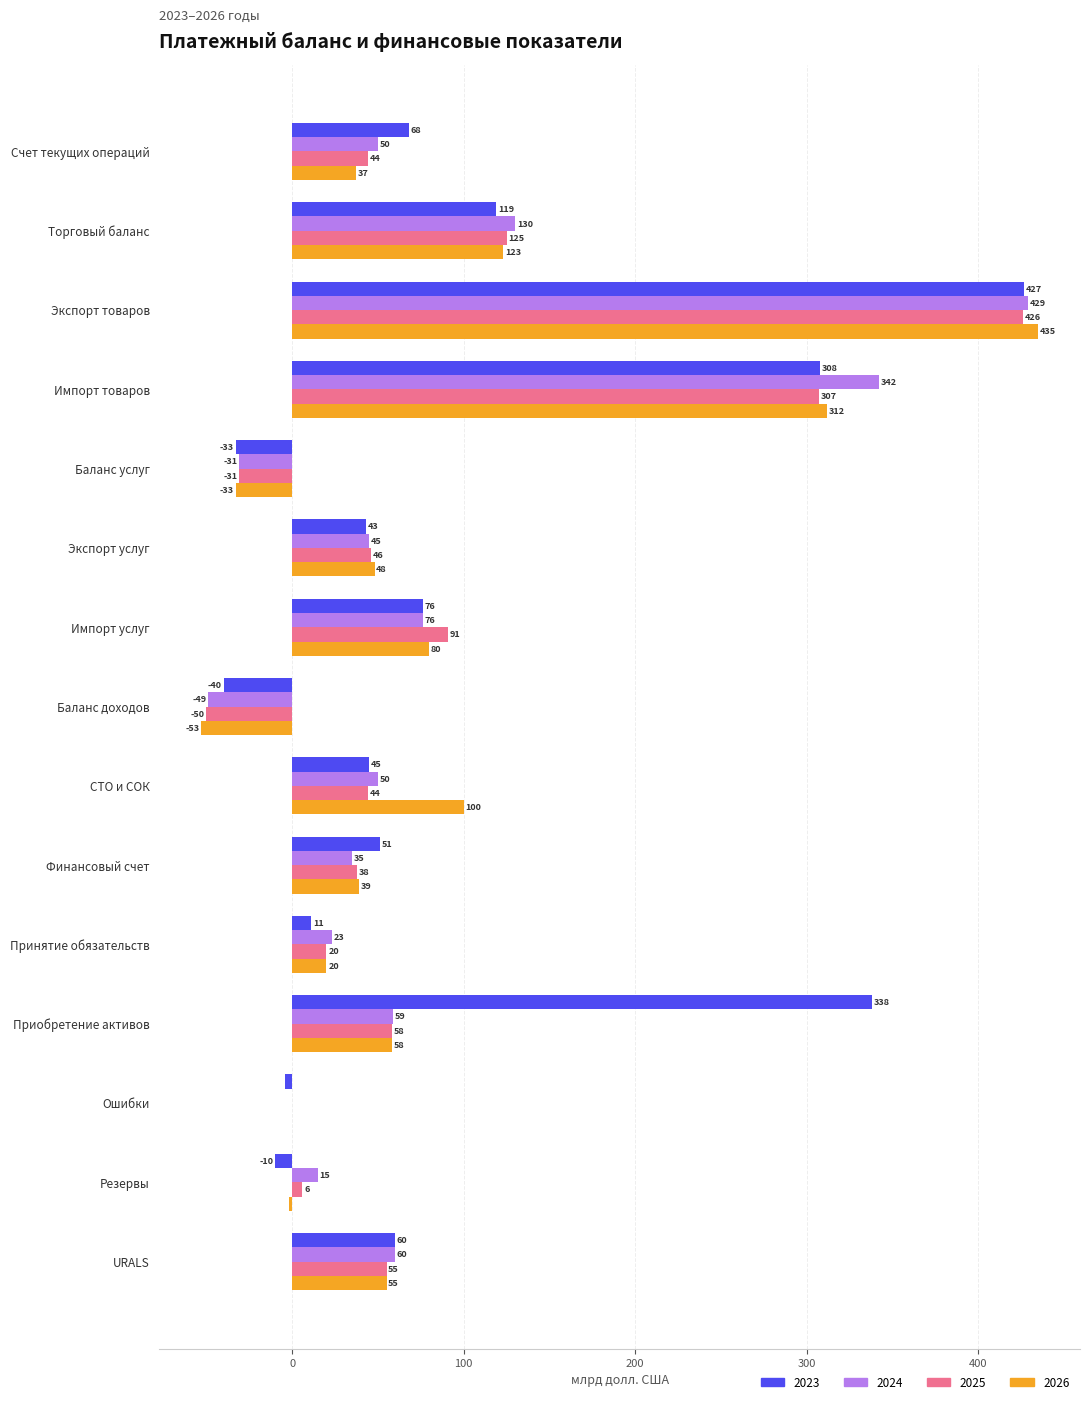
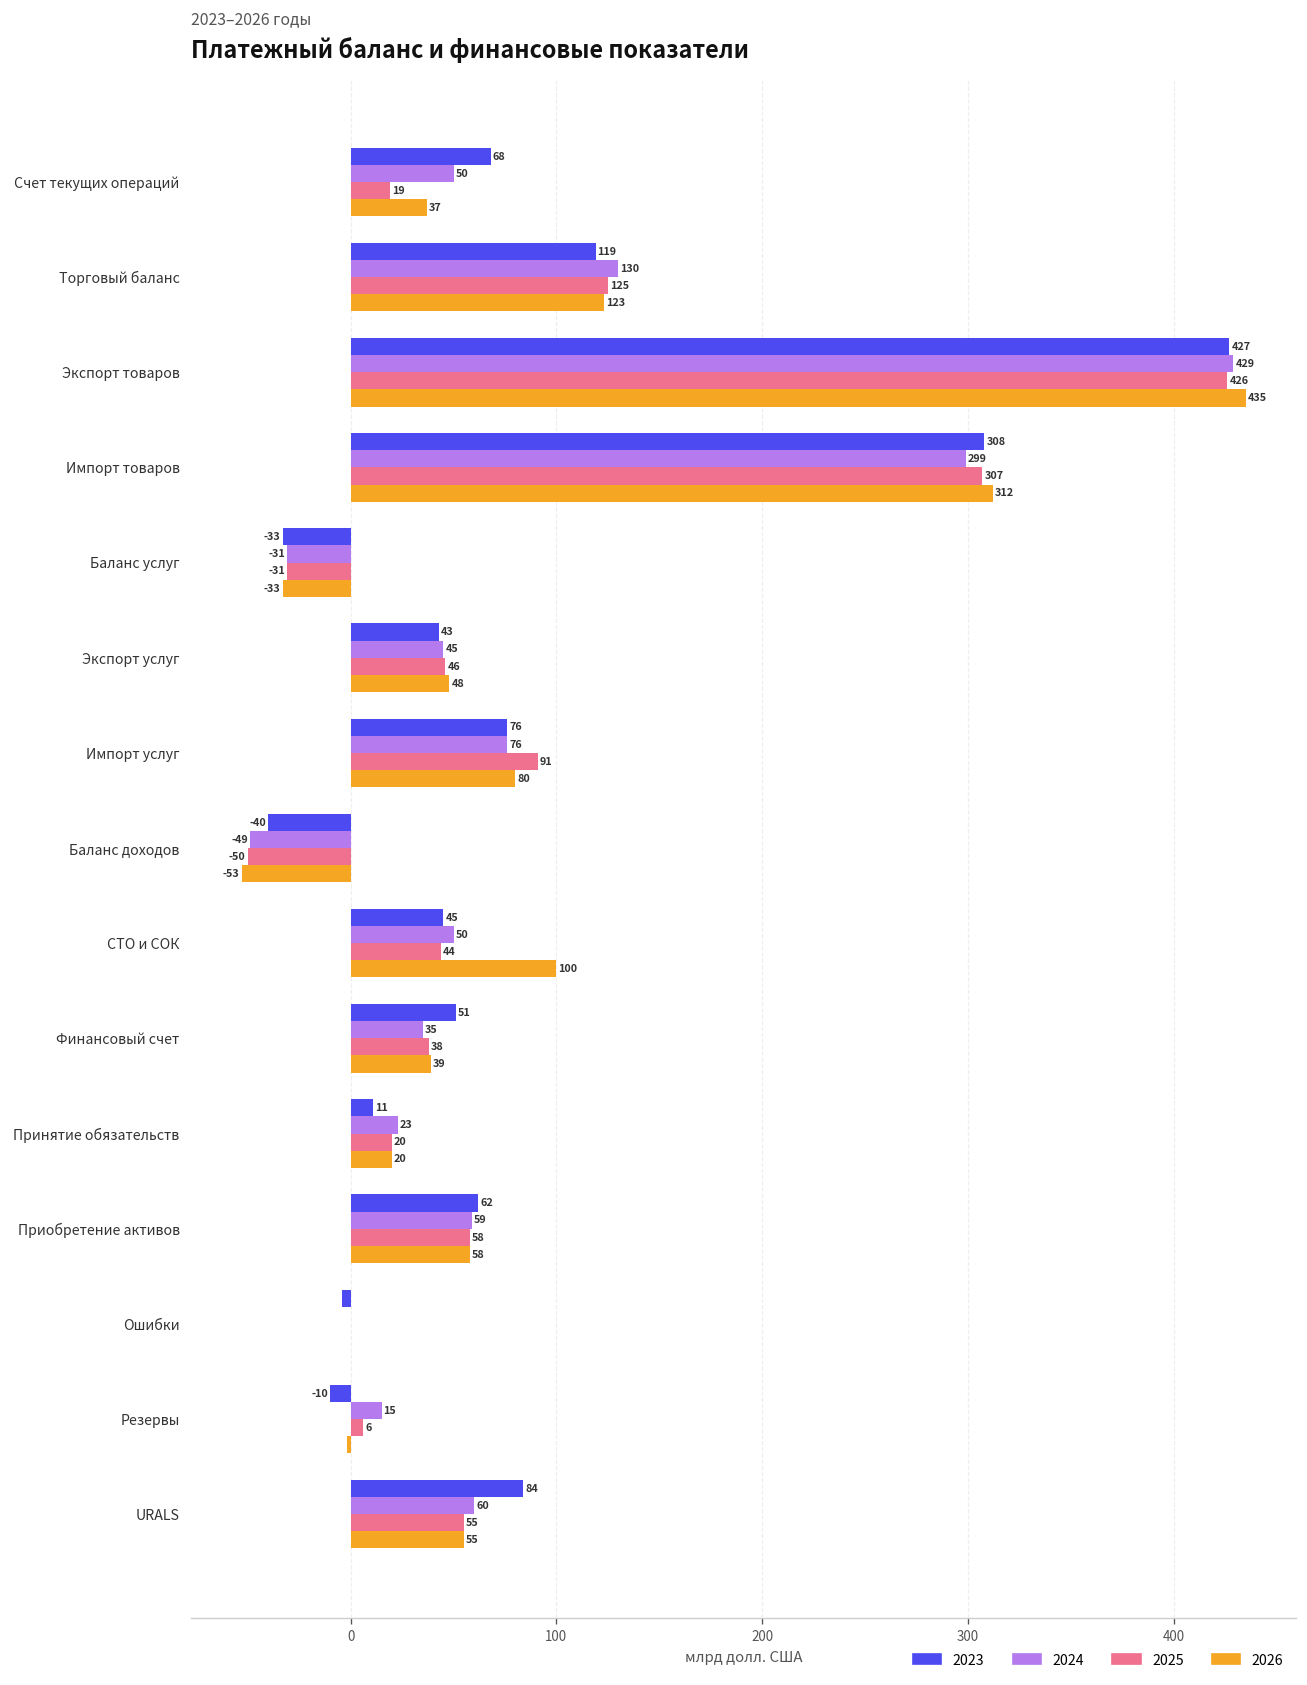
2025, Счет текущих операций: 44 -> 19
2024, Импорт товаров: 342 -> 299
2023, Приобретение активов: 338 -> 62
2023, URALS: 60 -> 84
